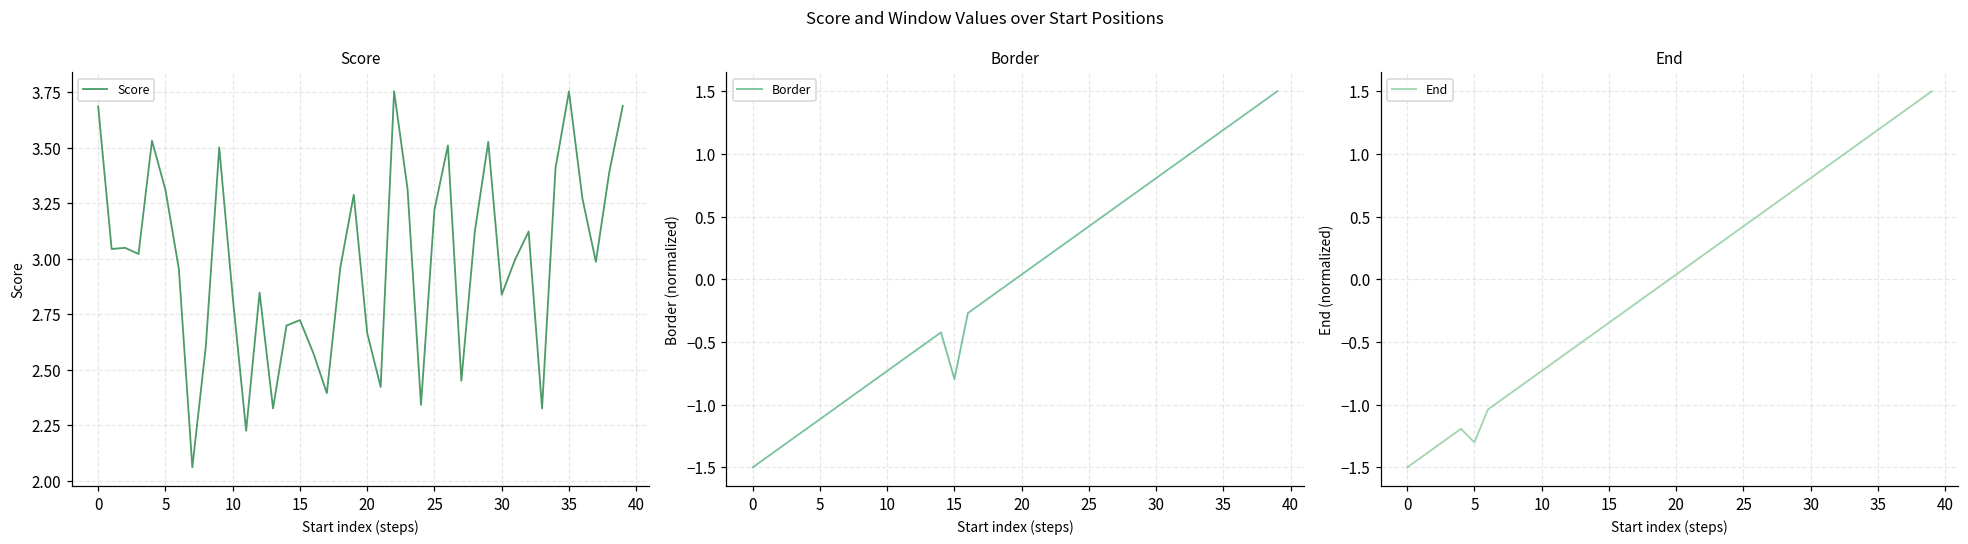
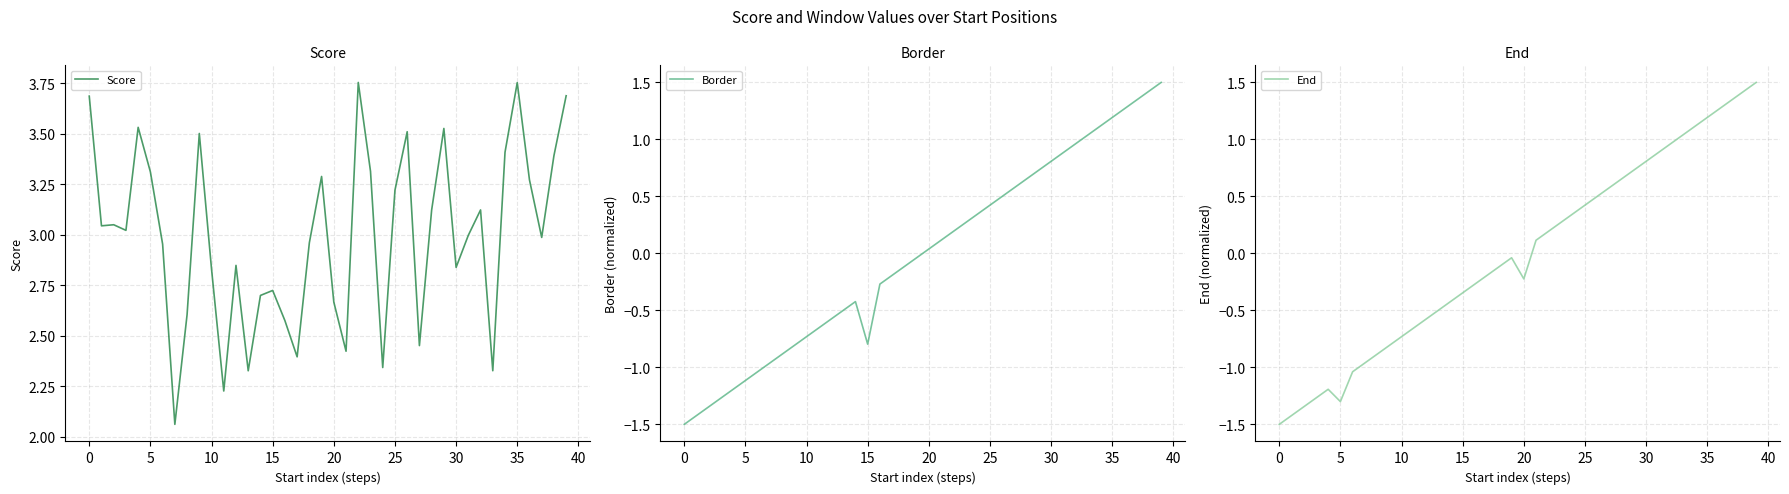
End, 20: 0.04 -> -0.22
